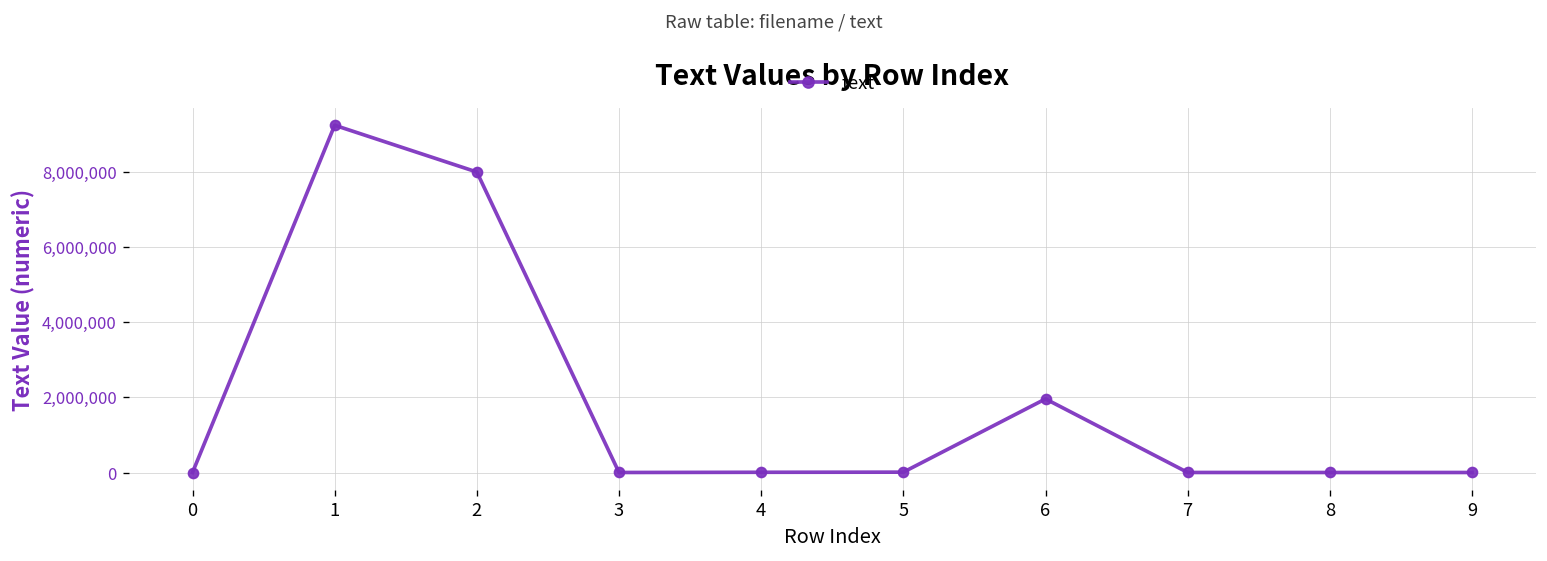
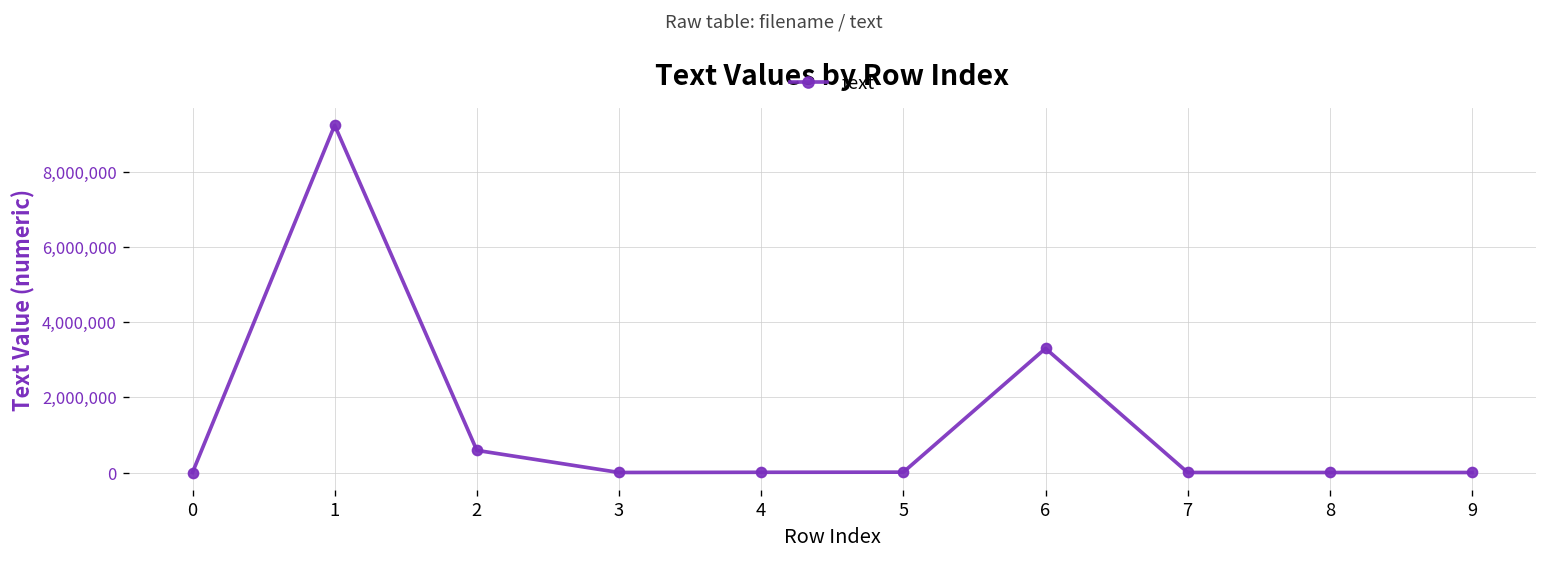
2: 8,000,000 -> 600,000
6: 2,000,000 -> 3,300,000
